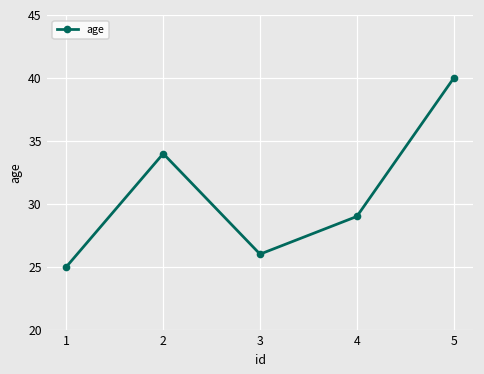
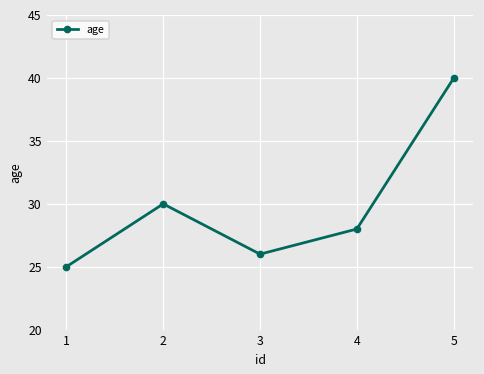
2: 34 -> 30
4: 29 -> 28
